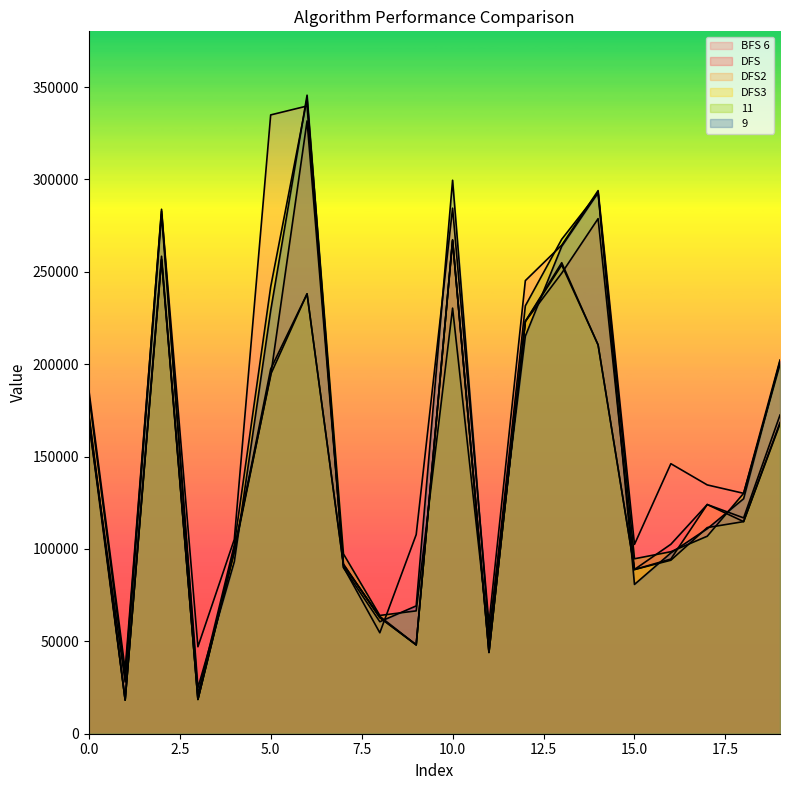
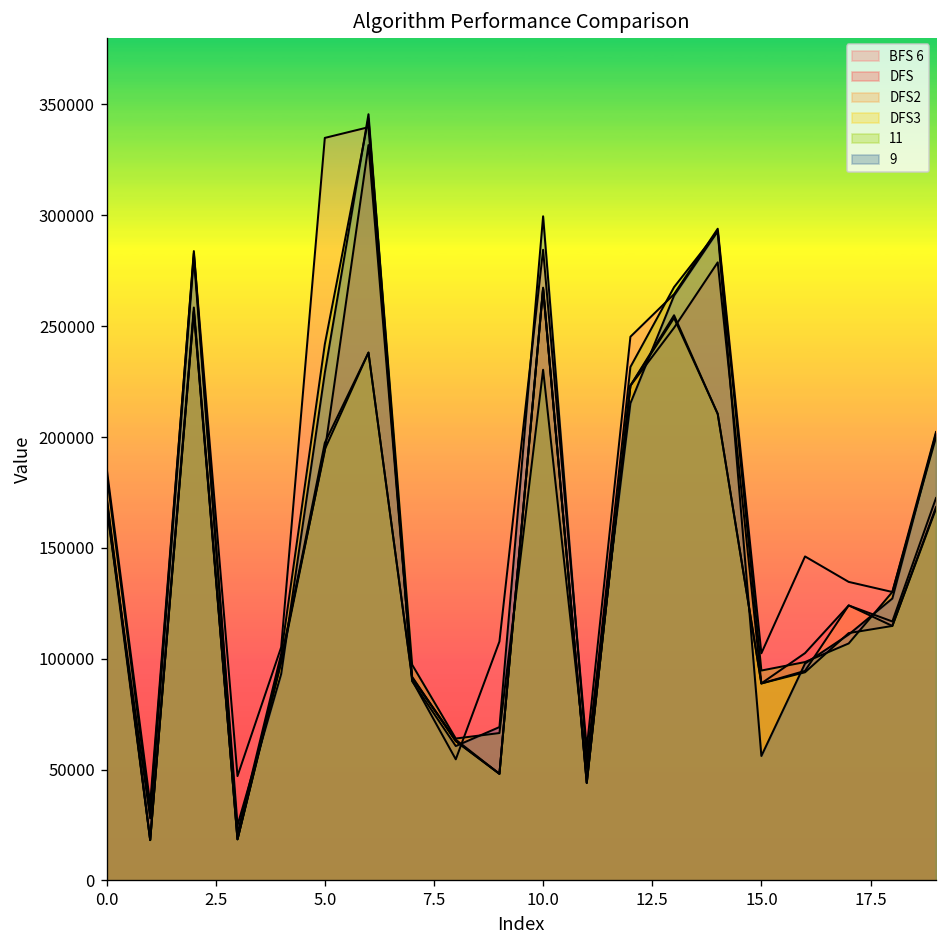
9, 15.0: 81000 -> 56000
